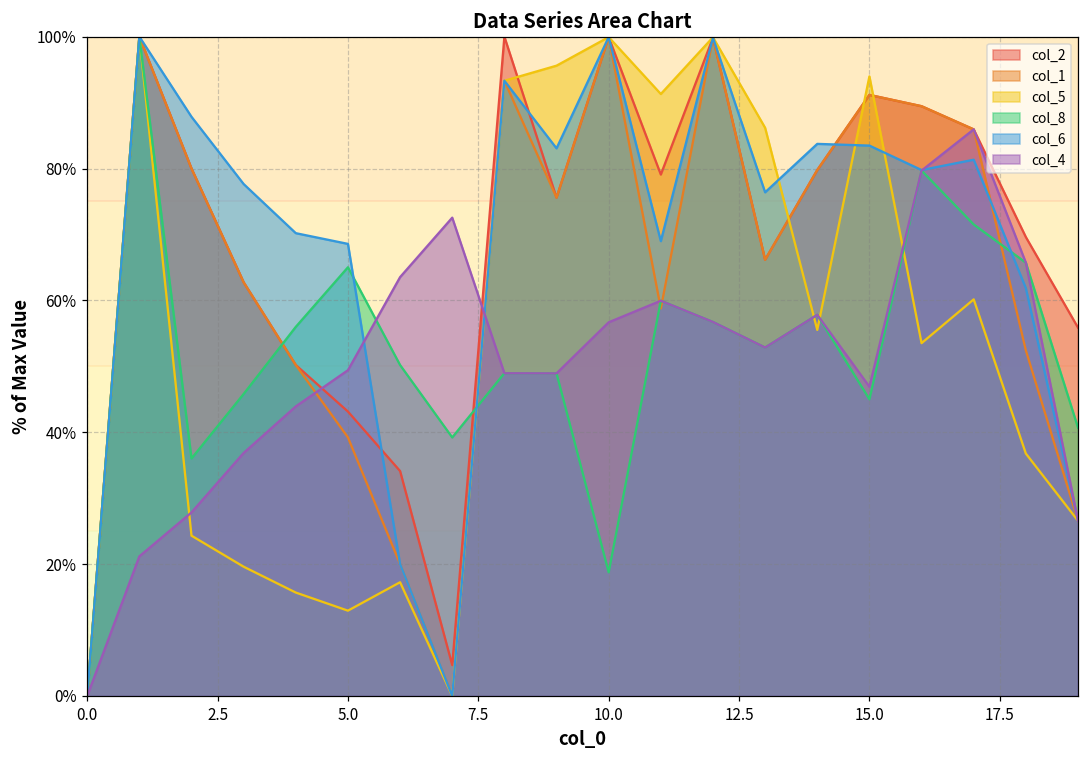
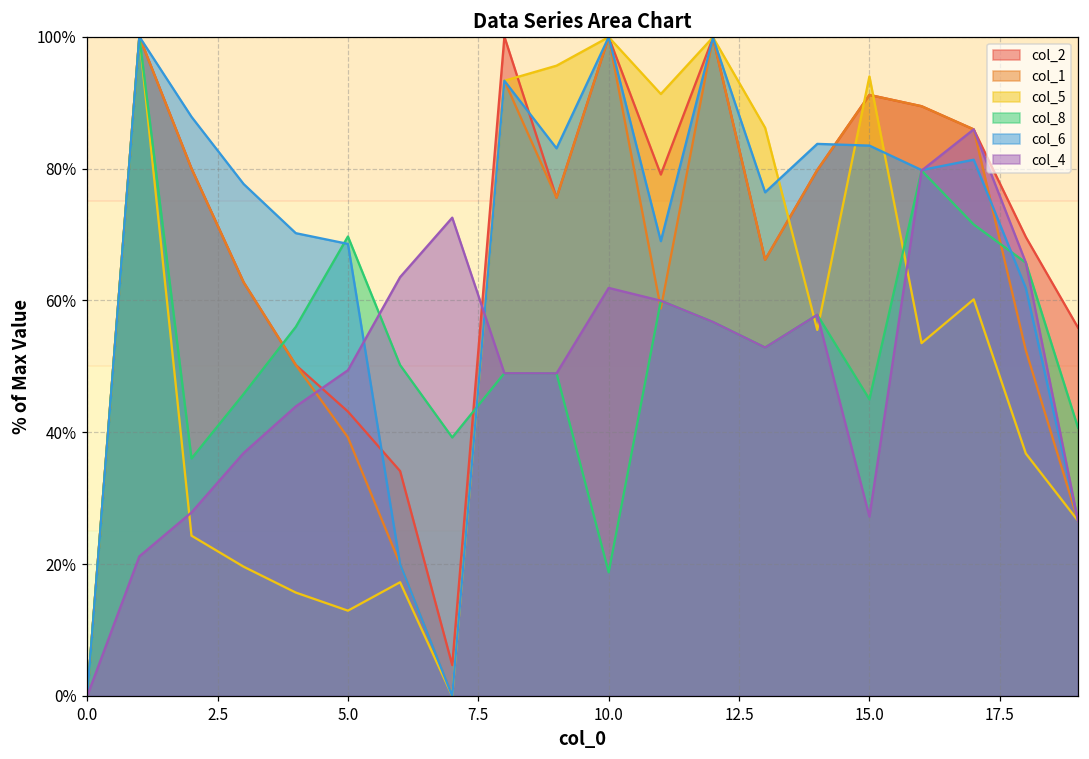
col_8, 5.0: 65% -> 70%
col_4, 10.0: 57% -> 62%
col_4, 15.0: 47% -> 27%
